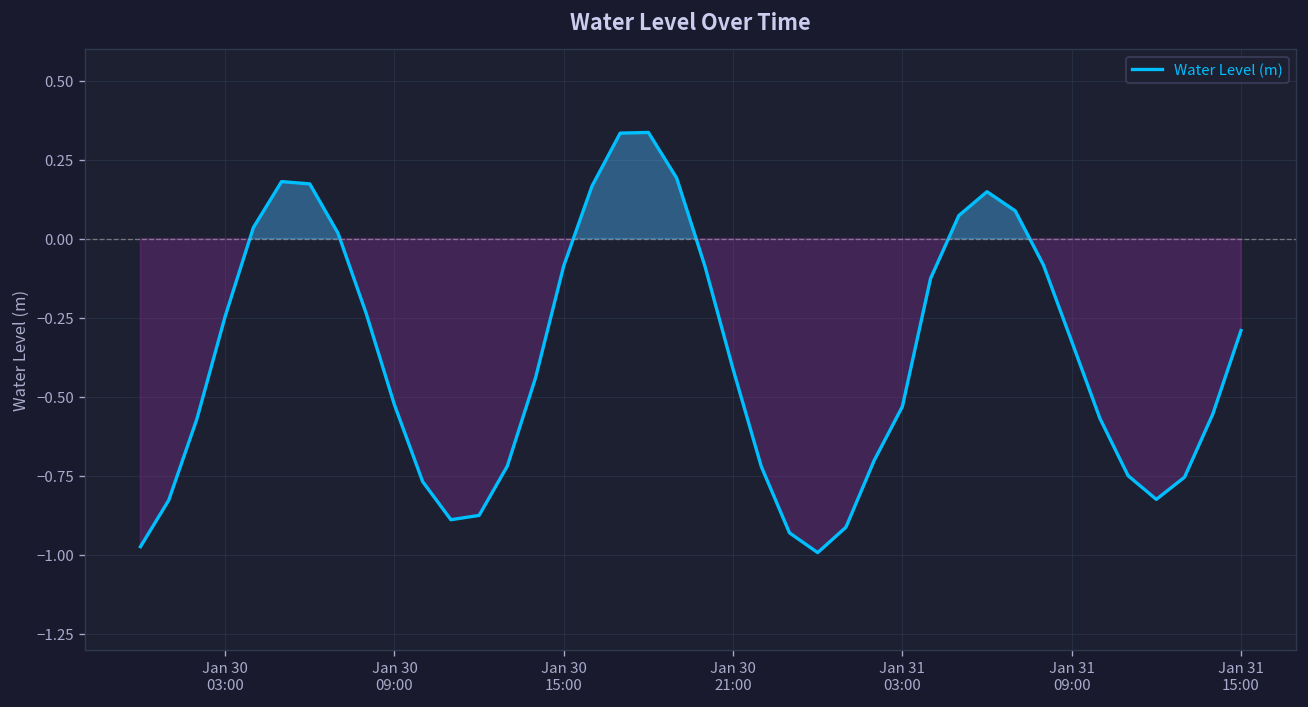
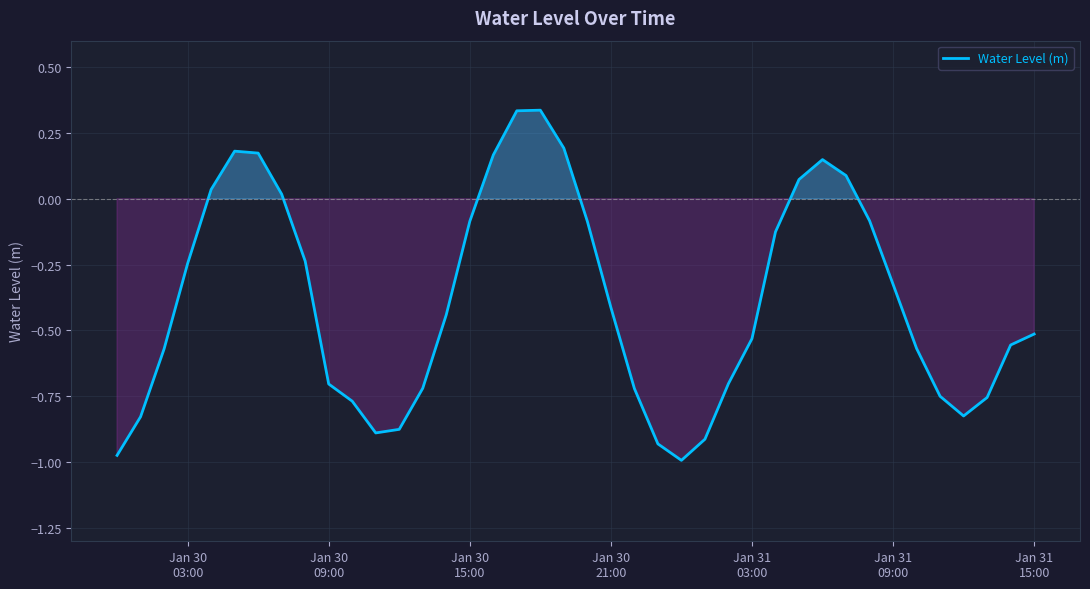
Jan 30 09:00: -0.53 -> -0.70
Jan 31 15:00: -0.29 -> -0.51
